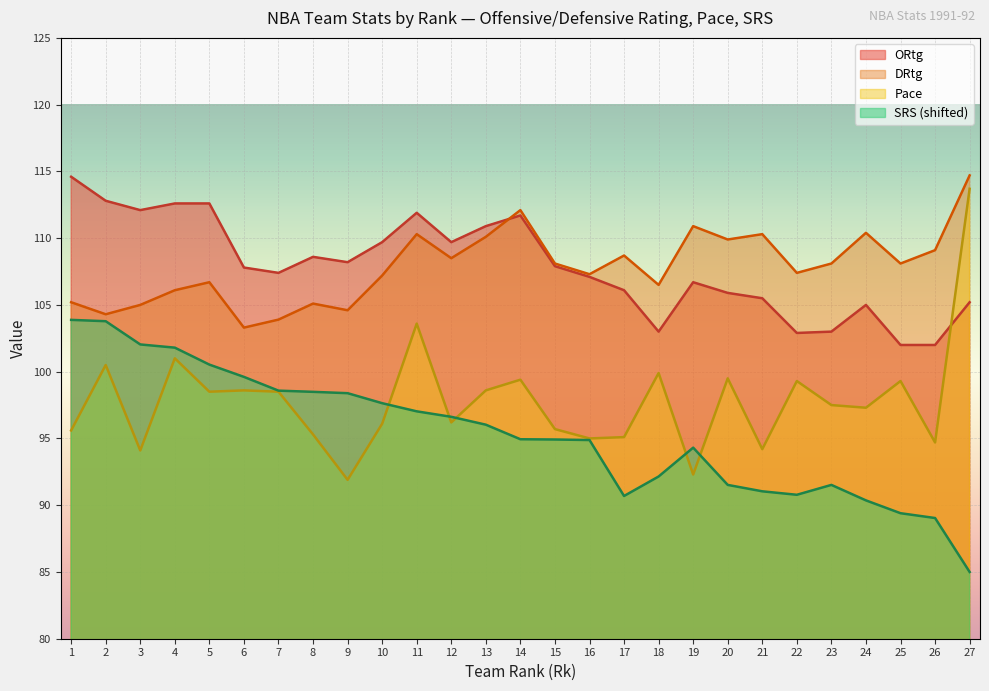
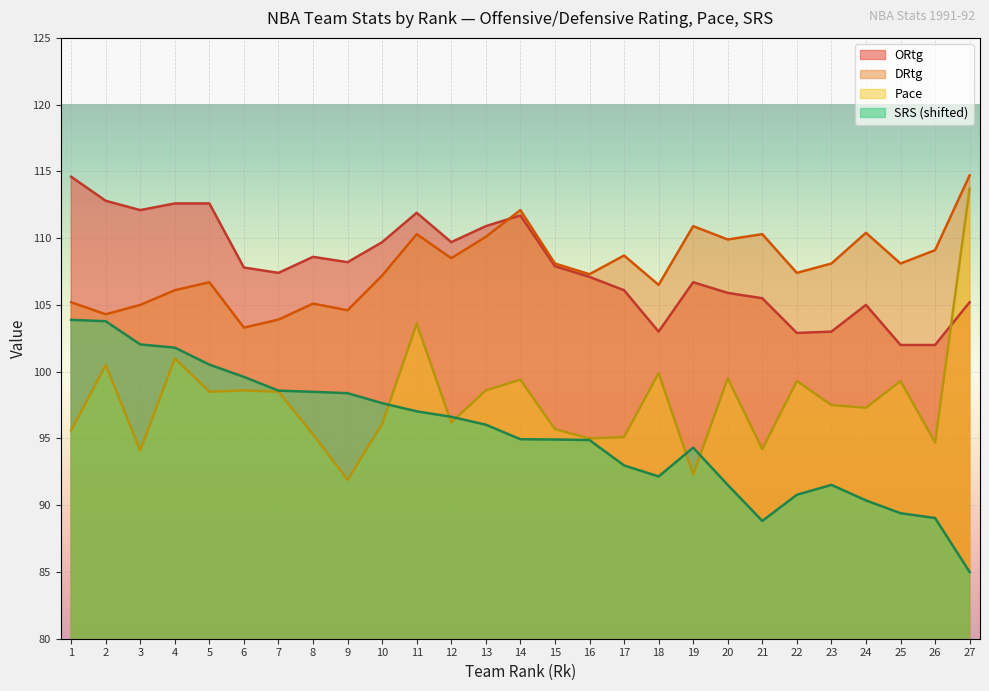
SRS (shifted), 17: 90.7 -> 93.0
SRS (shifted), 21: 91.0 -> 88.8
